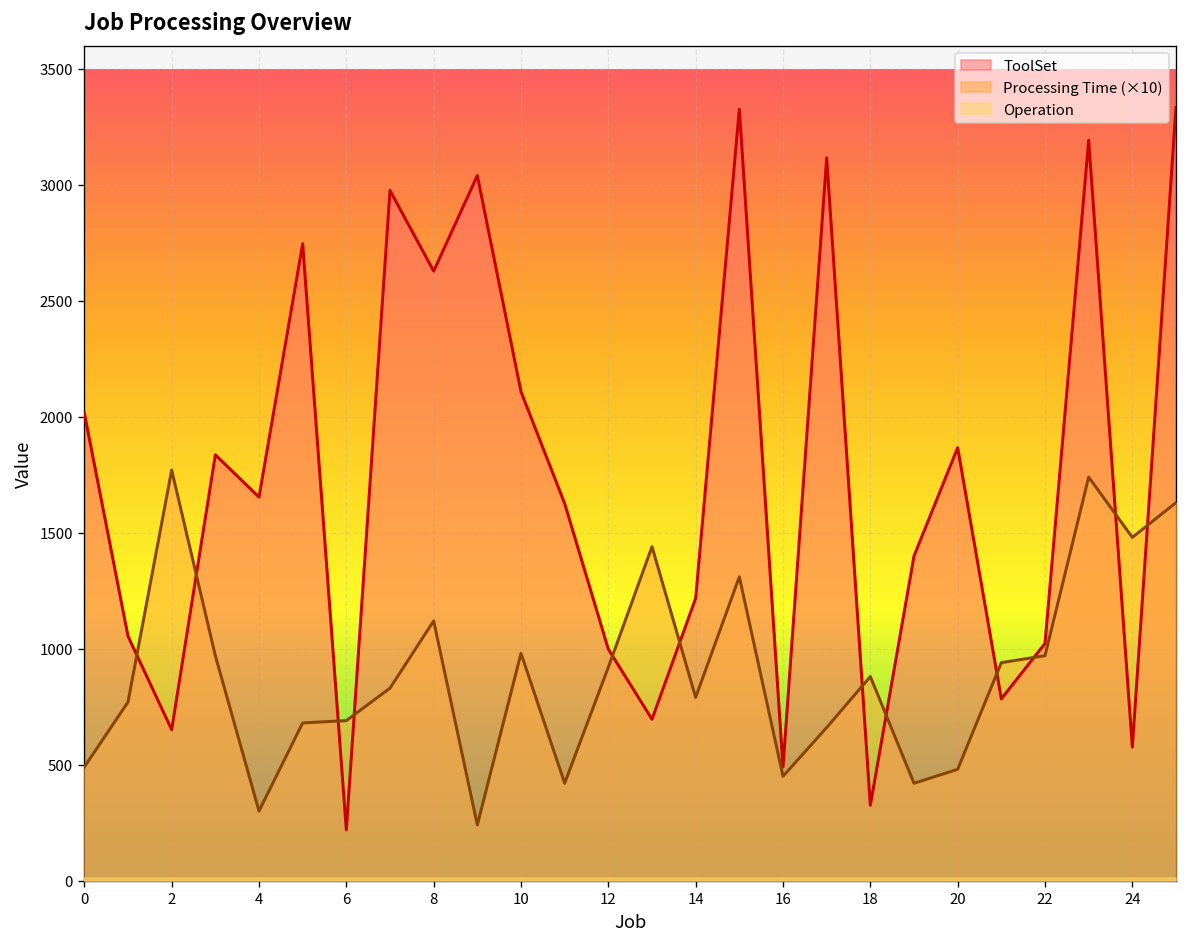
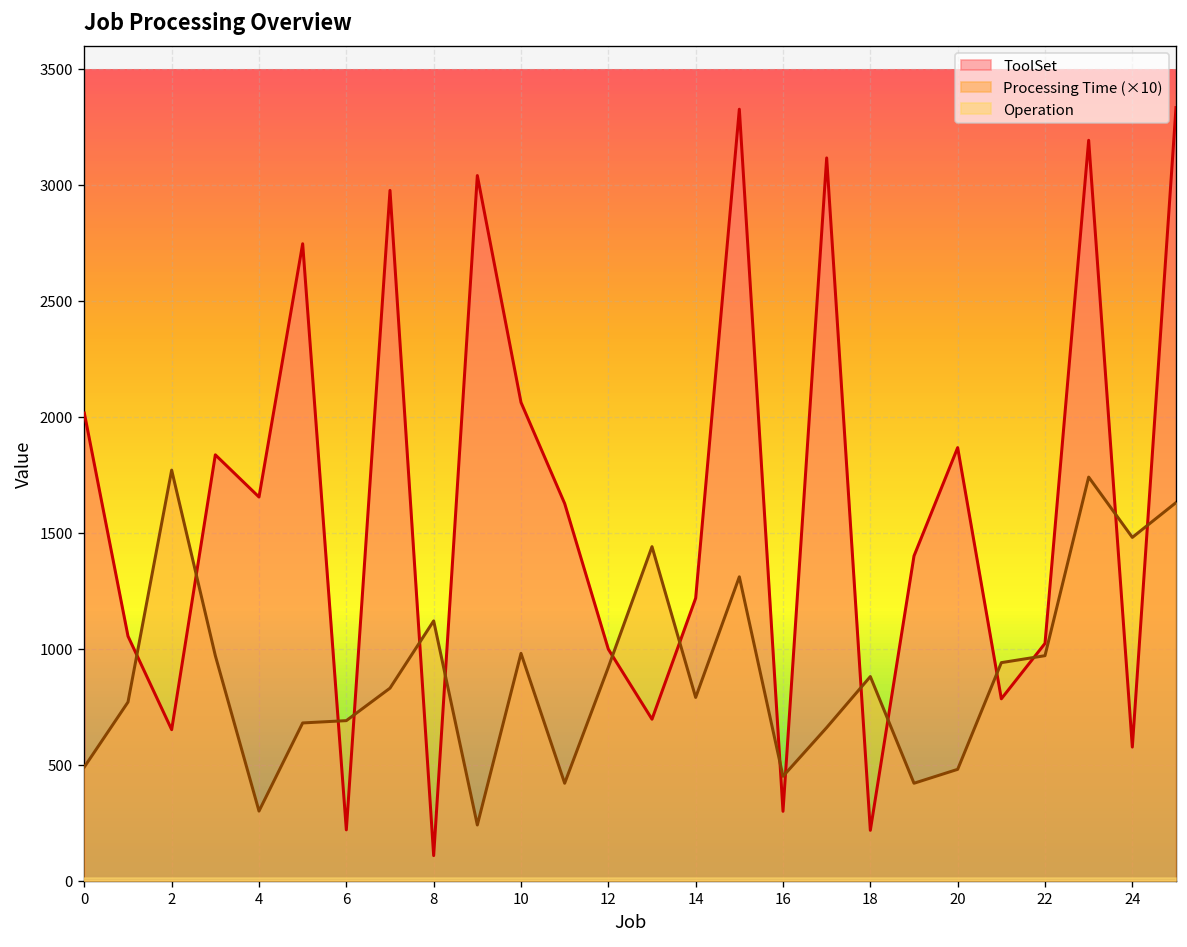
ToolSet, 8: 2630 -> 110
ToolSet, 10: 2110 -> 2060
ToolSet, 16: 490 -> 300
ToolSet, 18: 330 -> 220
